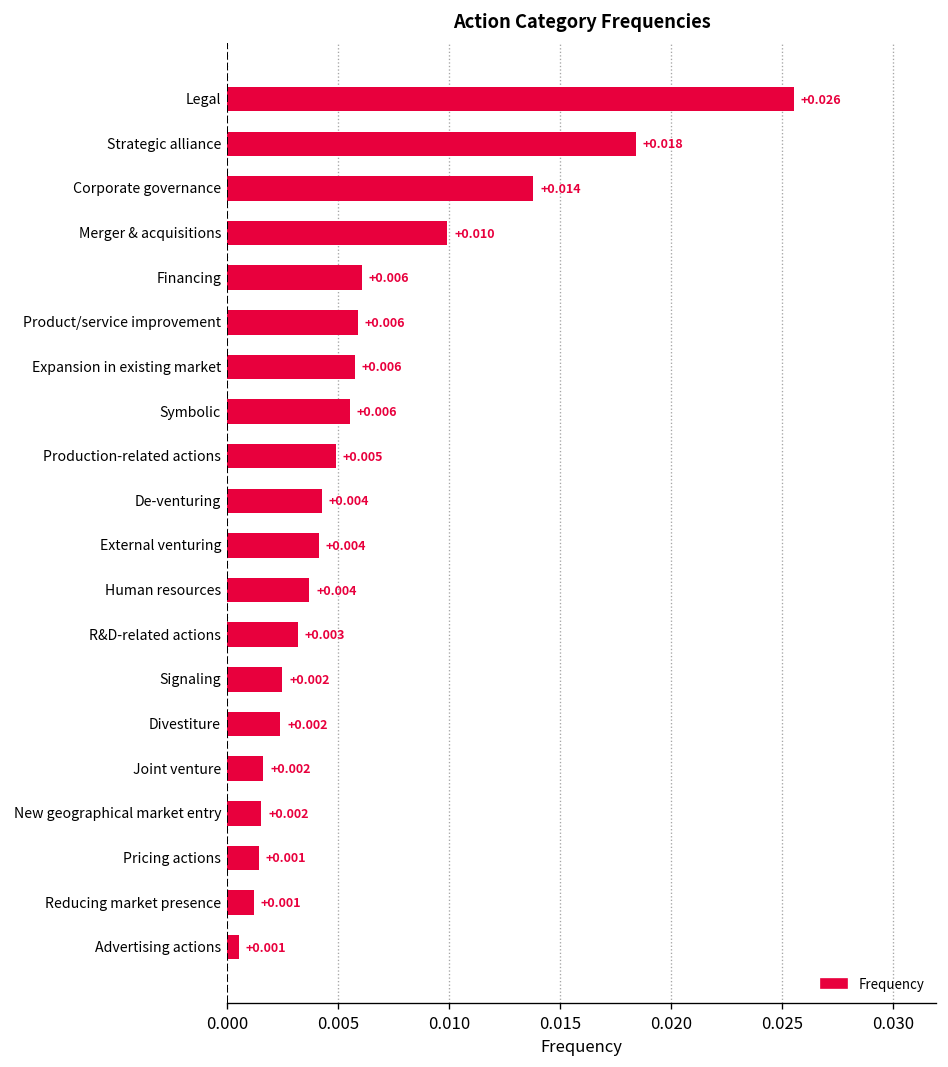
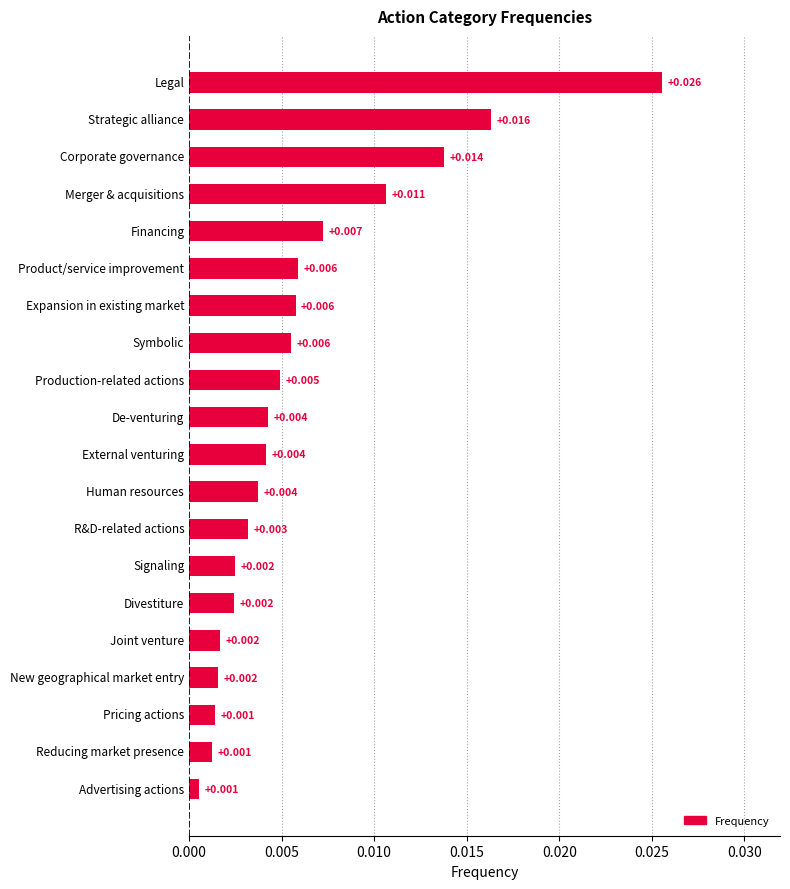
Strategic alliance: +0.018 -> +0.016
Merger & acquisitions: +0.010 -> +0.011
Financing: +0.006 -> +0.007
